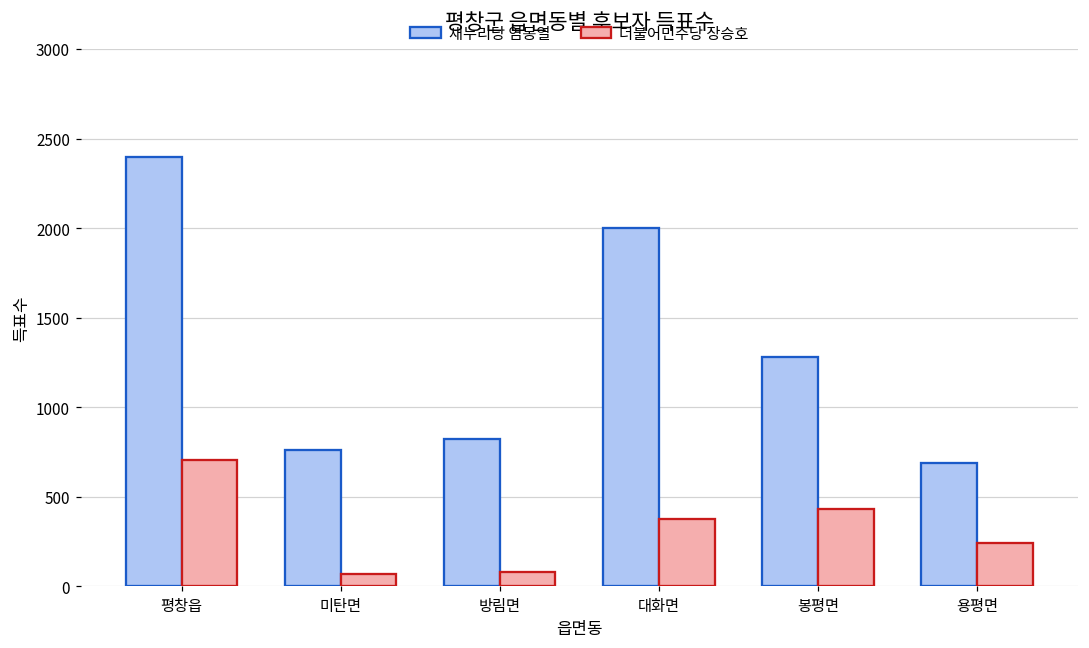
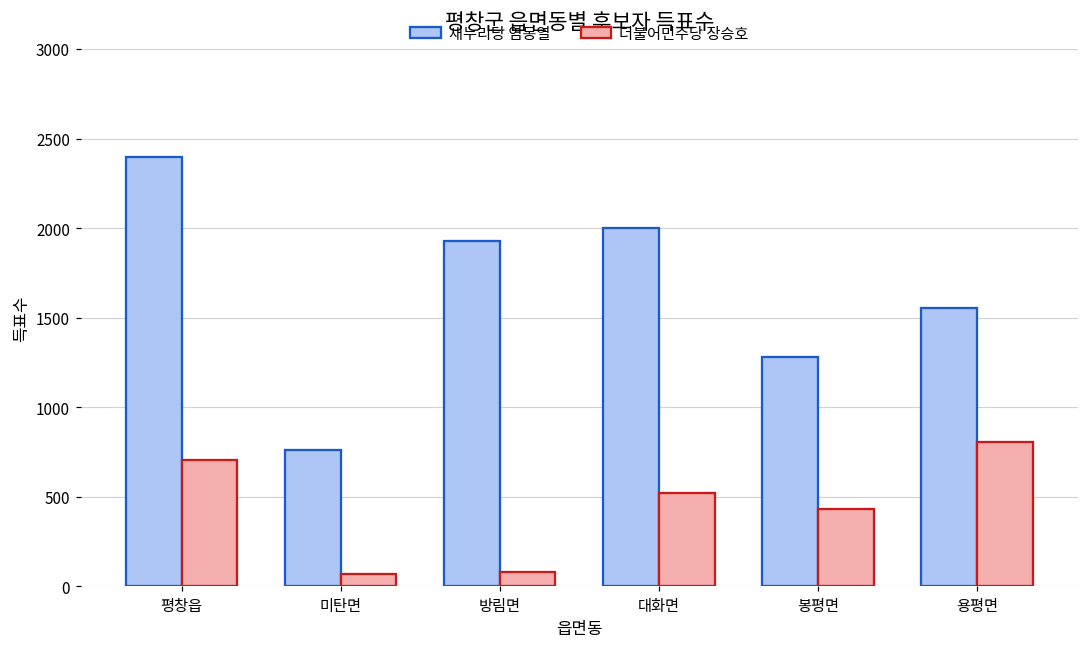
새누리당 염동열, 방림면: 820 -> 1930
더불어민주당 장승호, 대화면: 370 -> 520
새누리당 염동열, 용평면: 690 -> 1560
더불어민주당 장승호, 용평면: 240 -> 810
